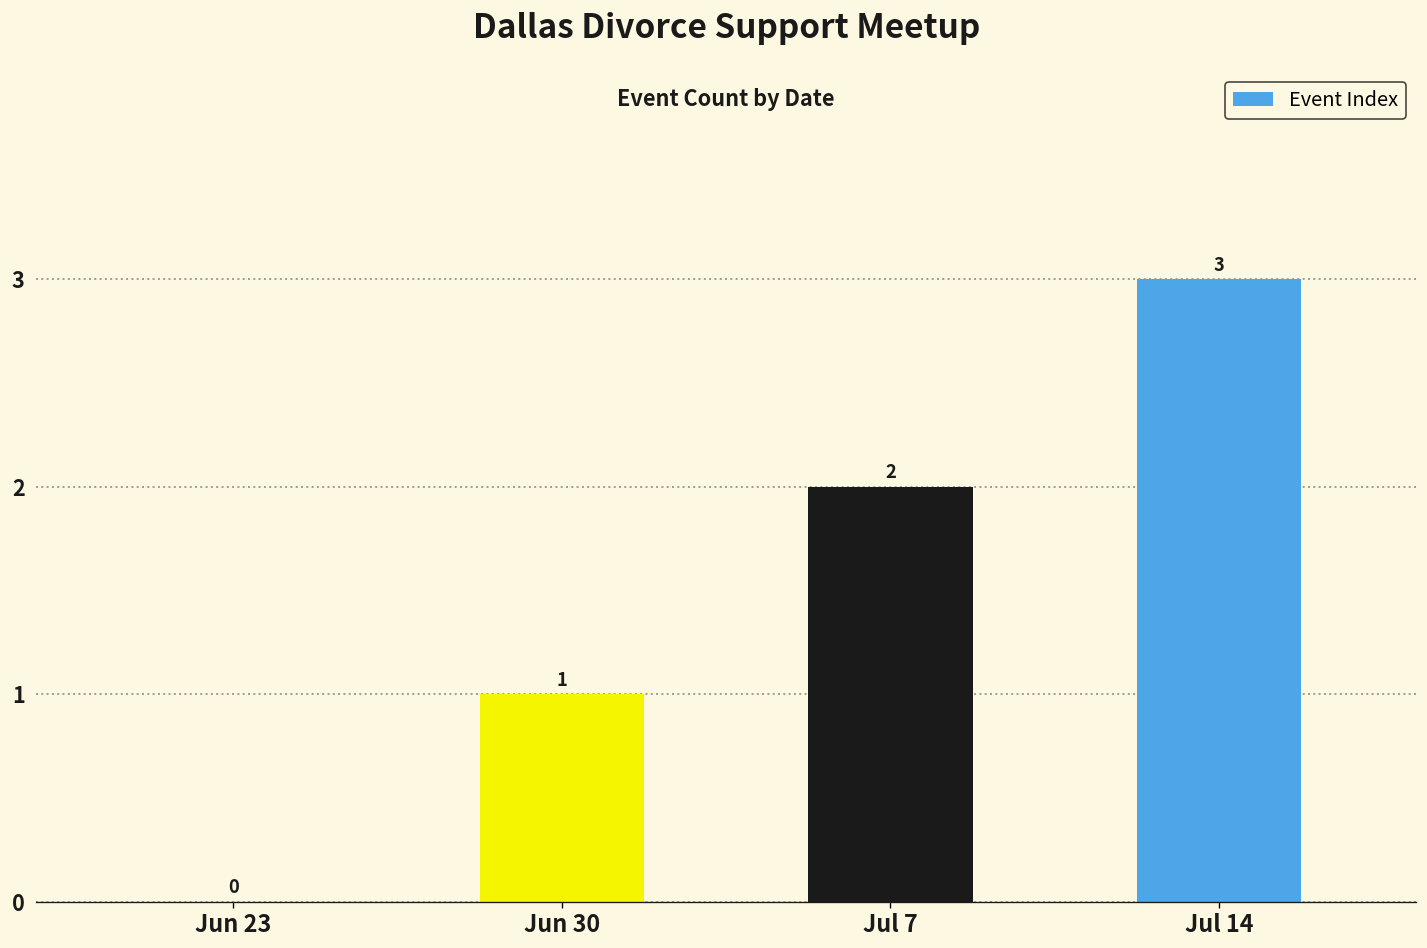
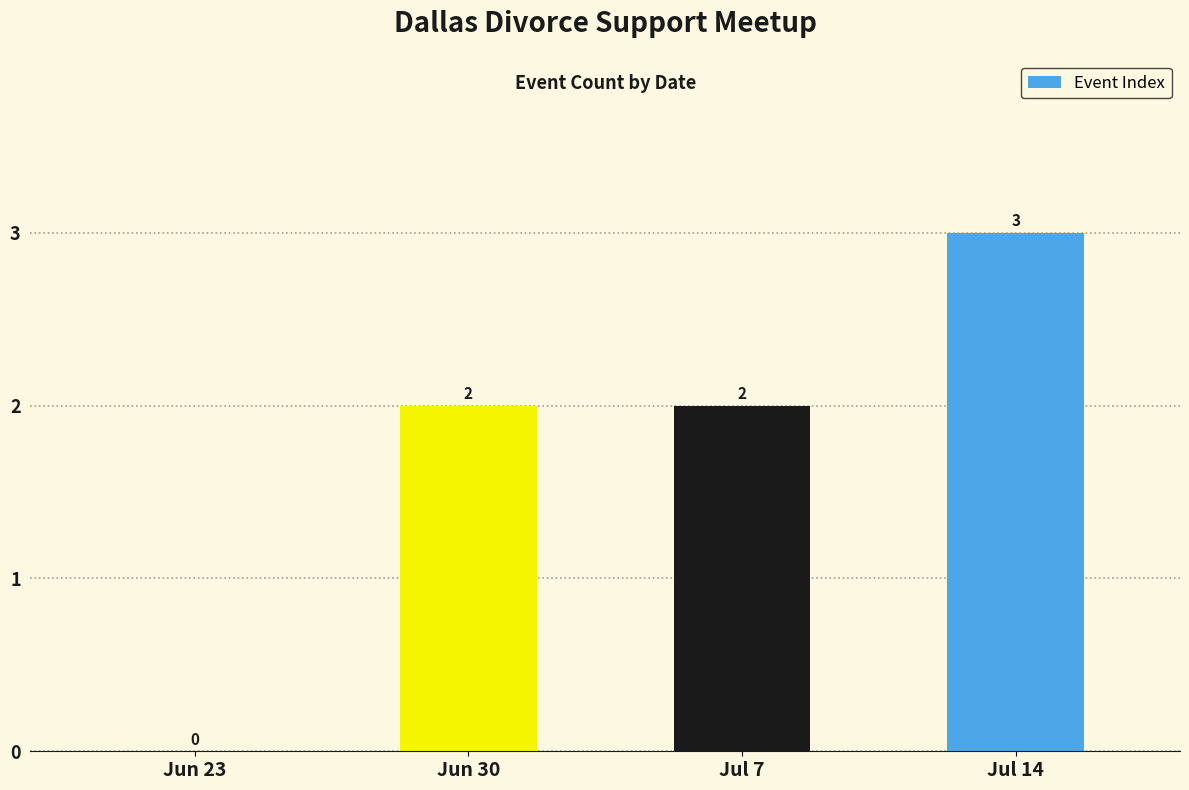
Jun 30: 1 -> 2
